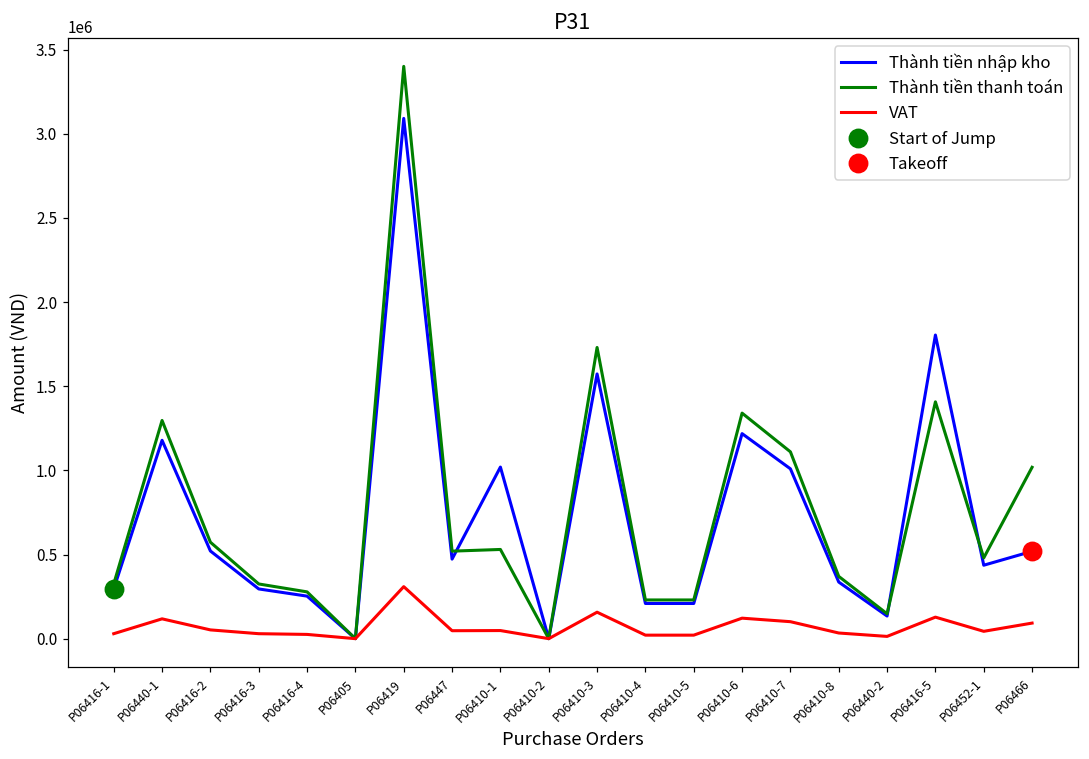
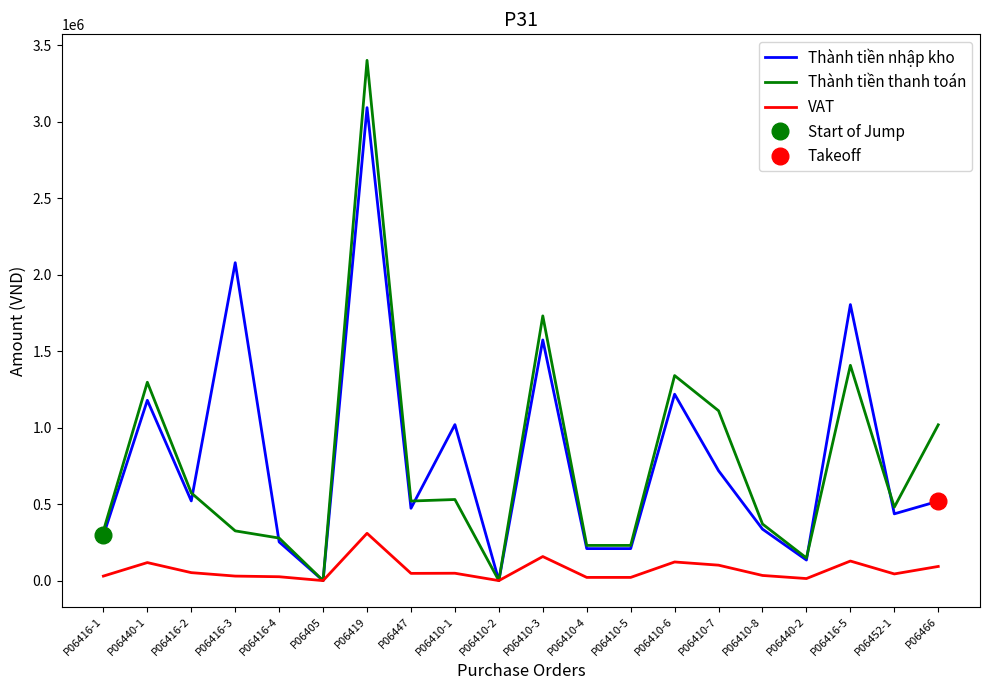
Thành tiền nhập kho, P06416-3: 300000 -> 2080000
Thành tiền nhập kho, P06410-7: 1010000 -> 720000
